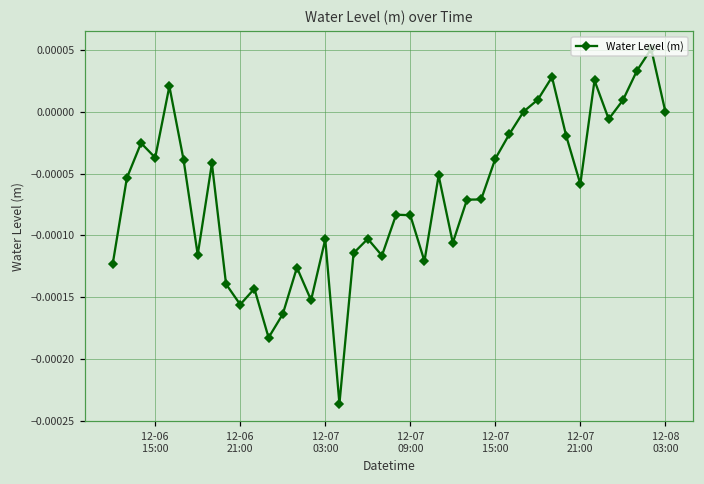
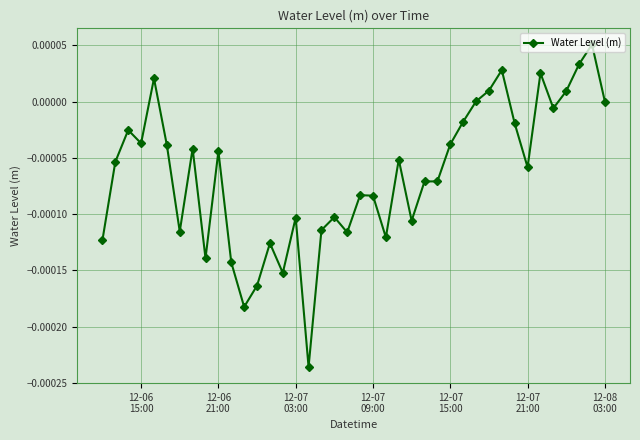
12-06 21:00: -0.000156 -> -0.000044
